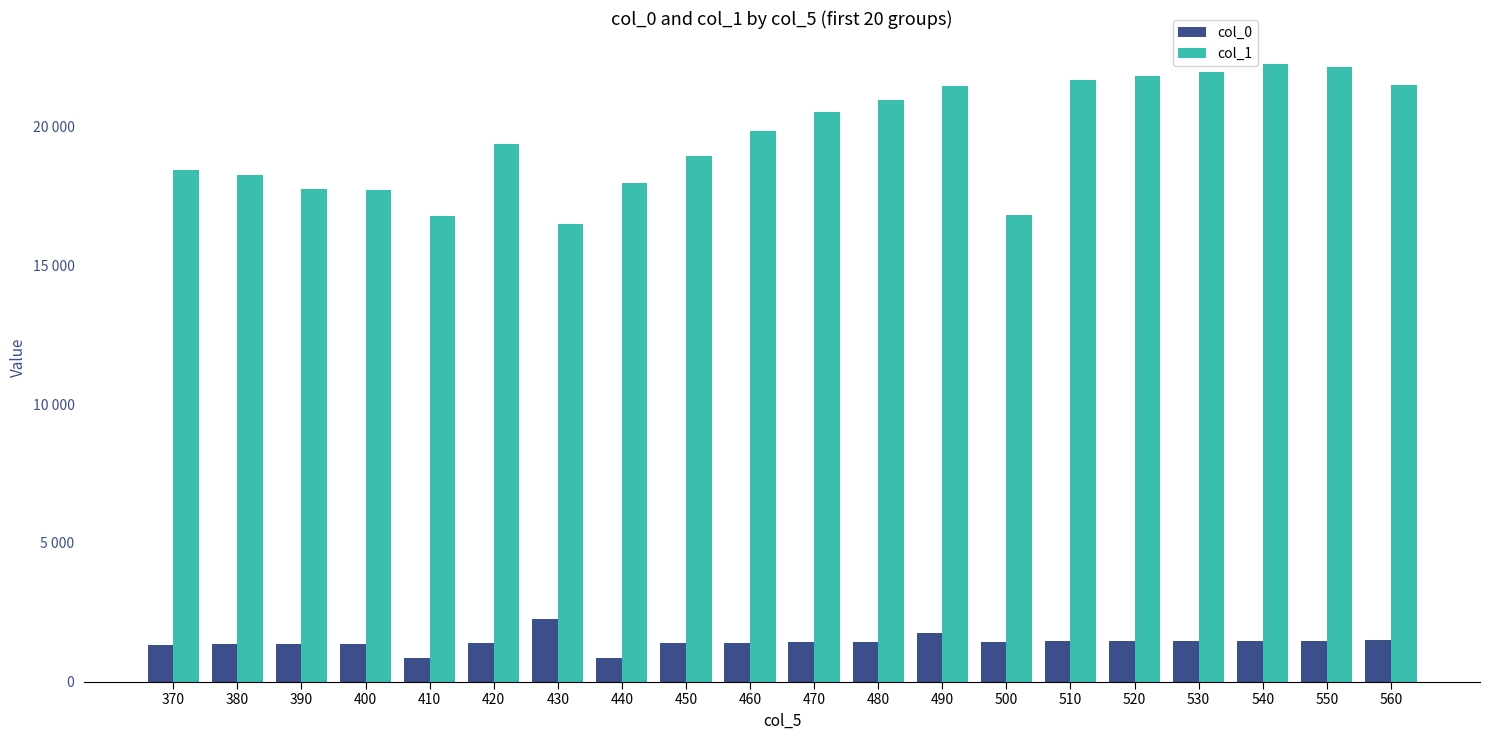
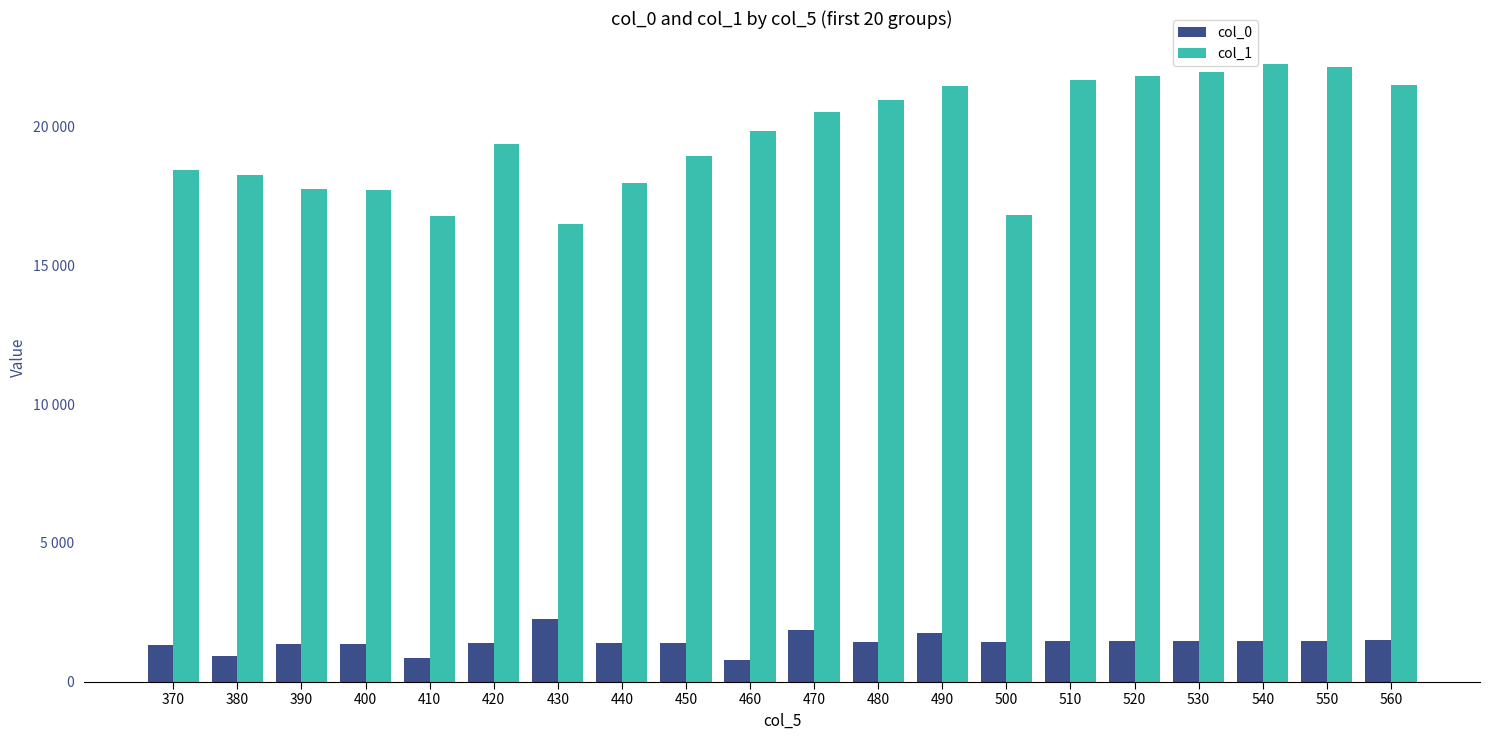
col_0, 380: 1300 -> 900
col_0, 440: 800 -> 1400
col_0, 460: 1400 -> 800
col_0, 470: 1400 -> 1900
